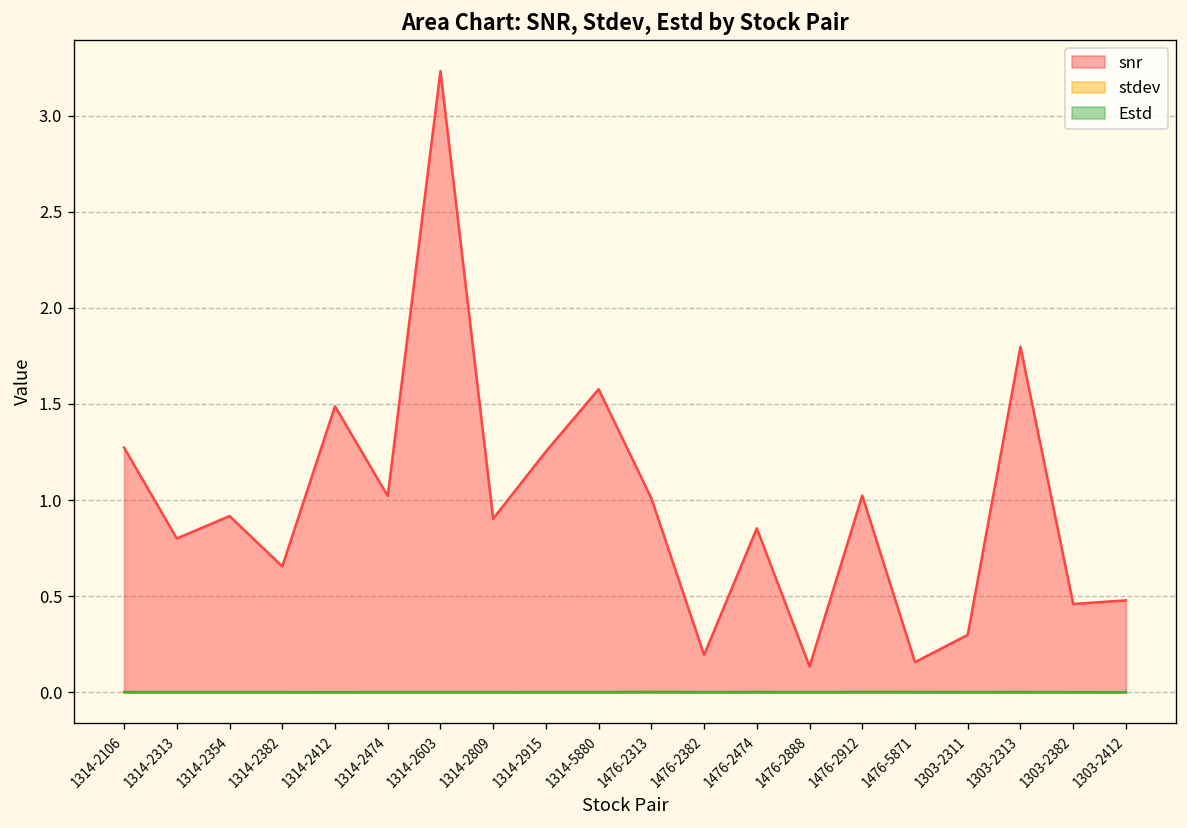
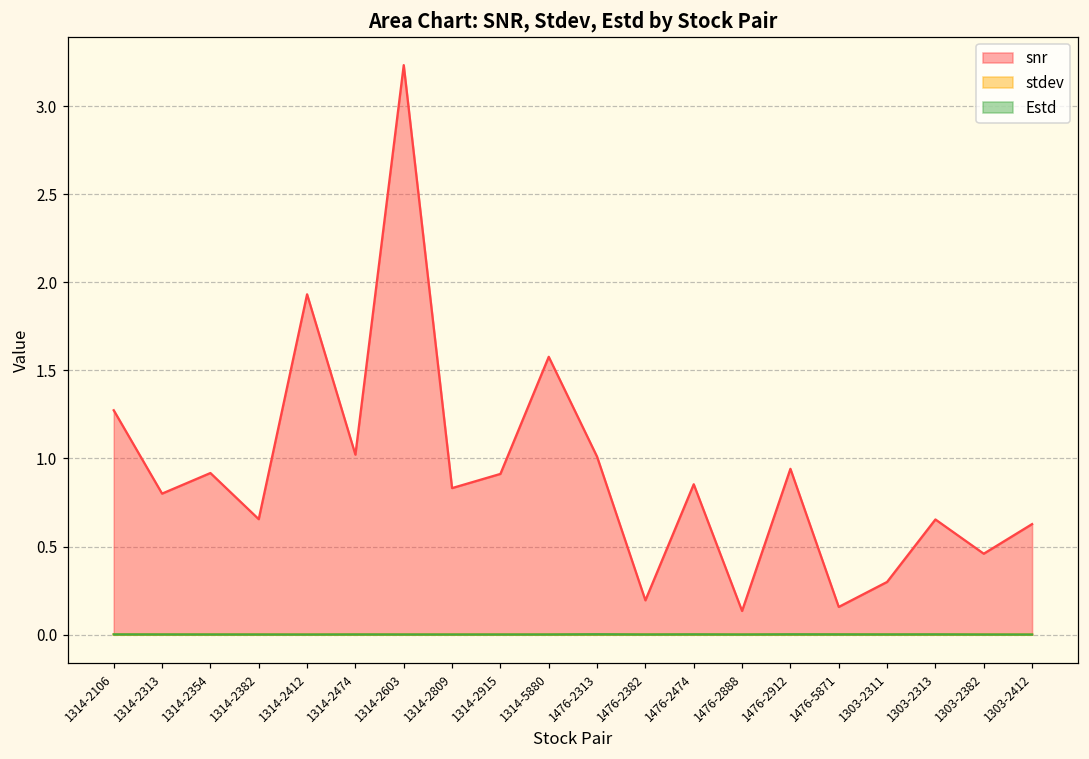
snr, 1314-2412: 1.49 -> 1.93
snr, 1314-2809: 0.90 -> 0.83
snr, 1314-2915: 1.25 -> 0.91
snr, 1476-2912: 1.02 -> 0.94
snr, 1303-2313: 1.80 -> 0.65
snr, 1303-2412: 0.48 -> 0.63
